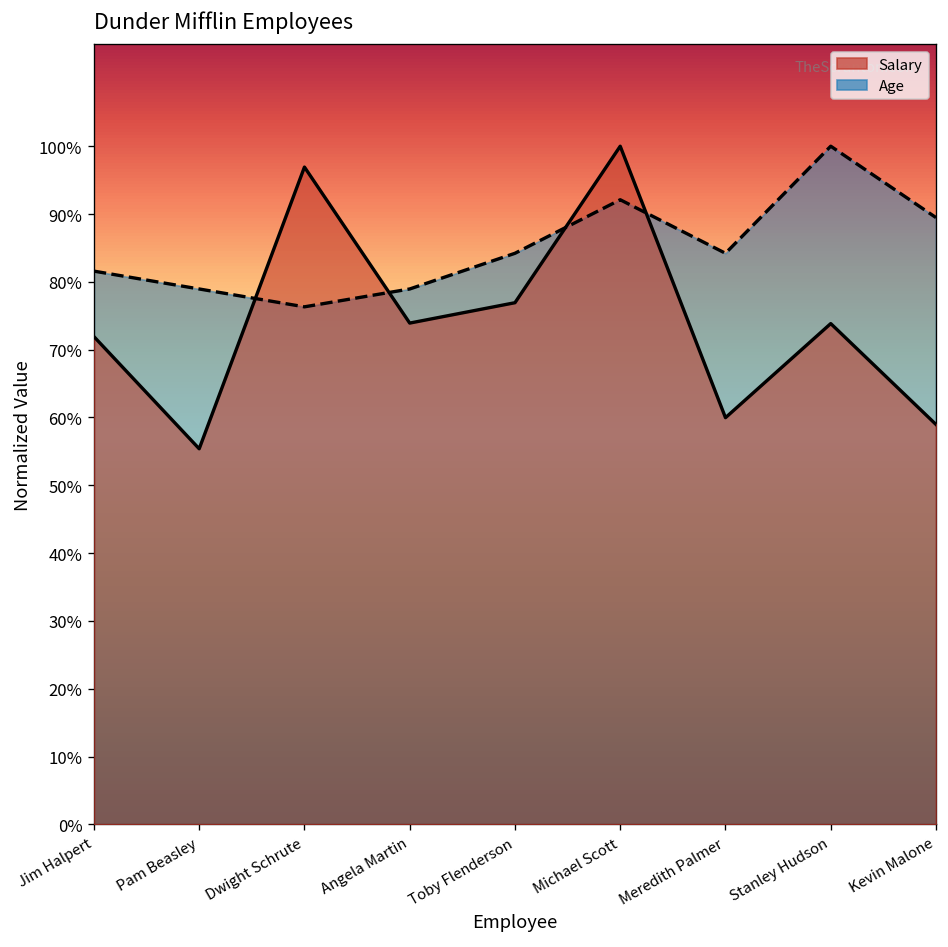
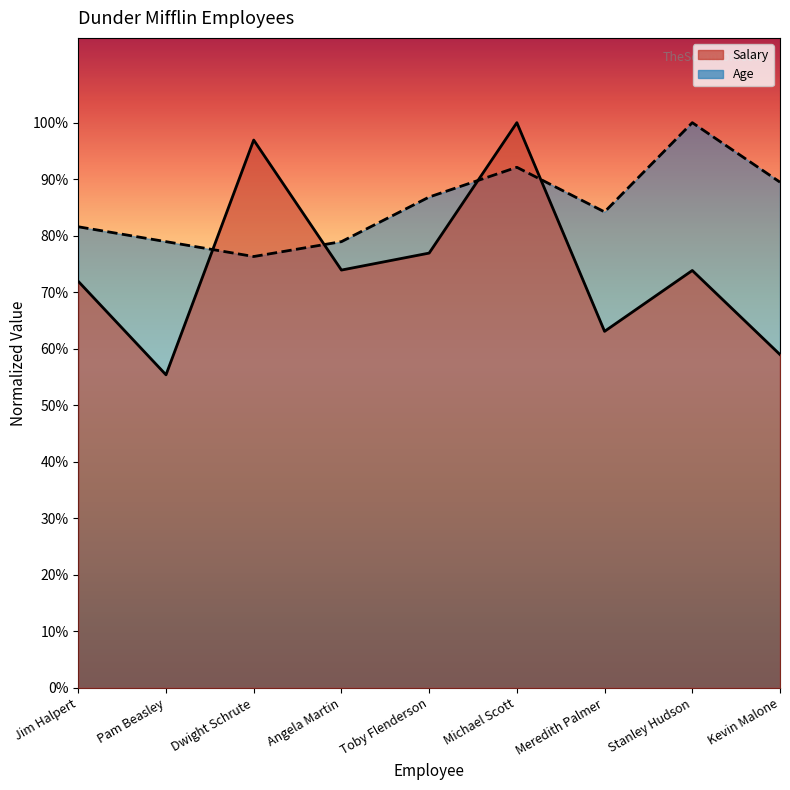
Age, Toby Flenderson: 84% -> 87%
Salary, Meredith Palmer: 60% -> 63%
